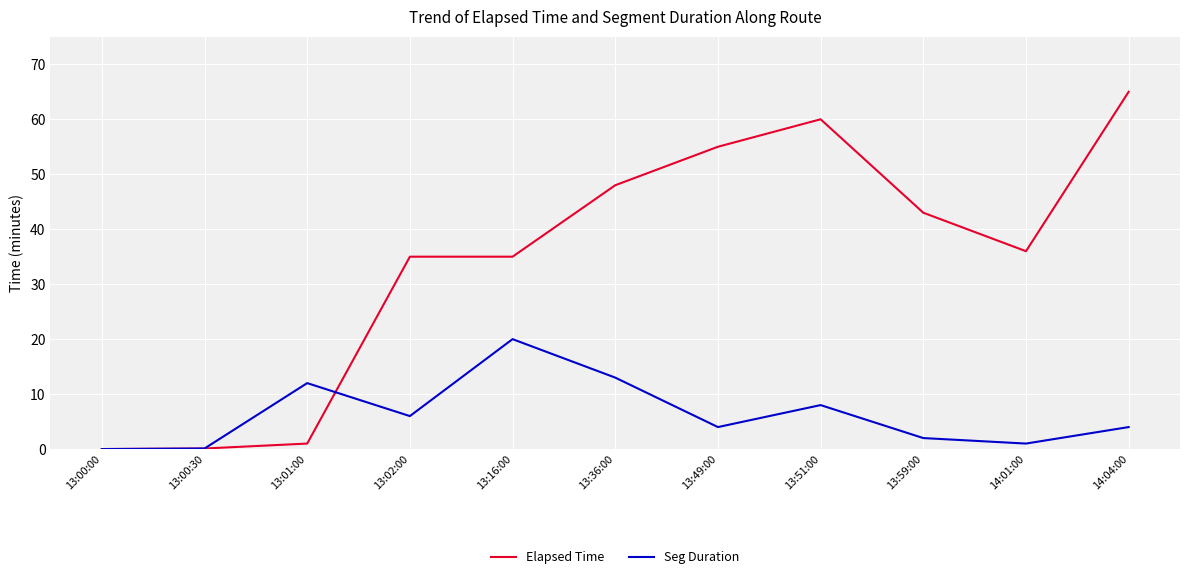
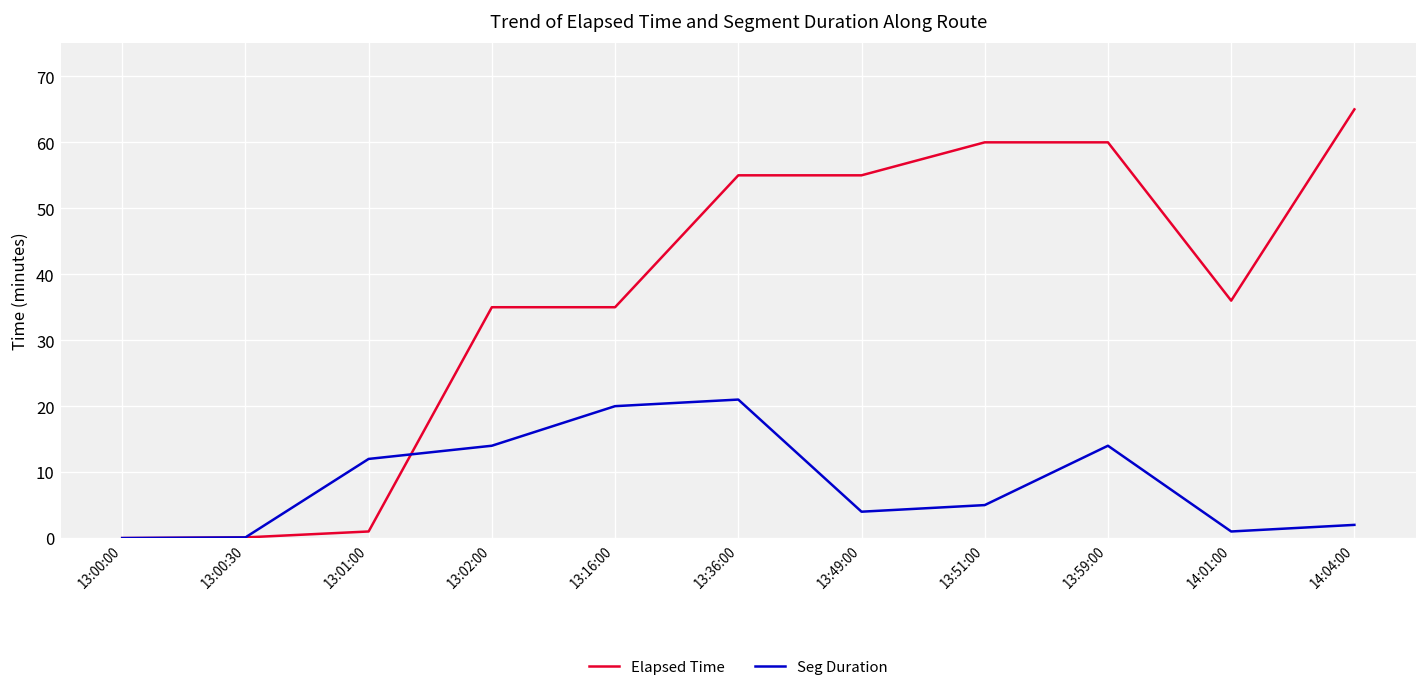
Seg Duration, 13:02:00: 6 -> 14
Elapsed Time, 13:36:00: 48 -> 55
Seg Duration, 13:36:00: 13 -> 21
Seg Duration, 13:51:00: 8 -> 5
Elapsed Time, 13:59:00: 43 -> 60
Seg Duration, 13:59:00: 2 -> 14
Seg Duration, 14:04:00: 4 -> 2
